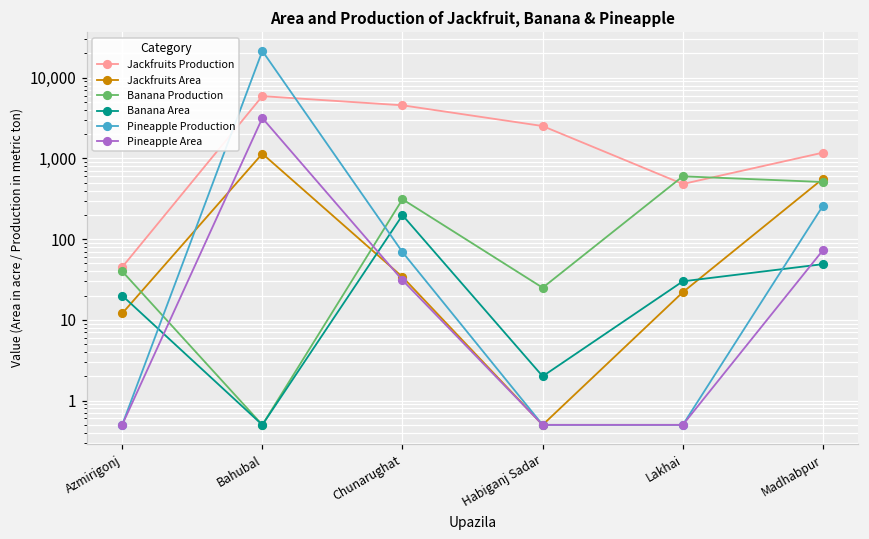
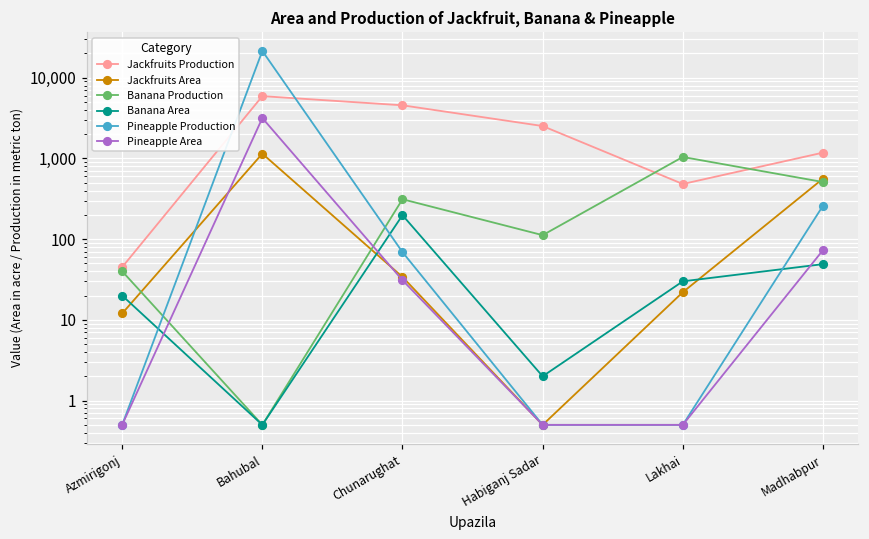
Banana Production, Habiganj Sadar: 25 -> 110
Banana Production, Lakhai: 600 -> 1,000
